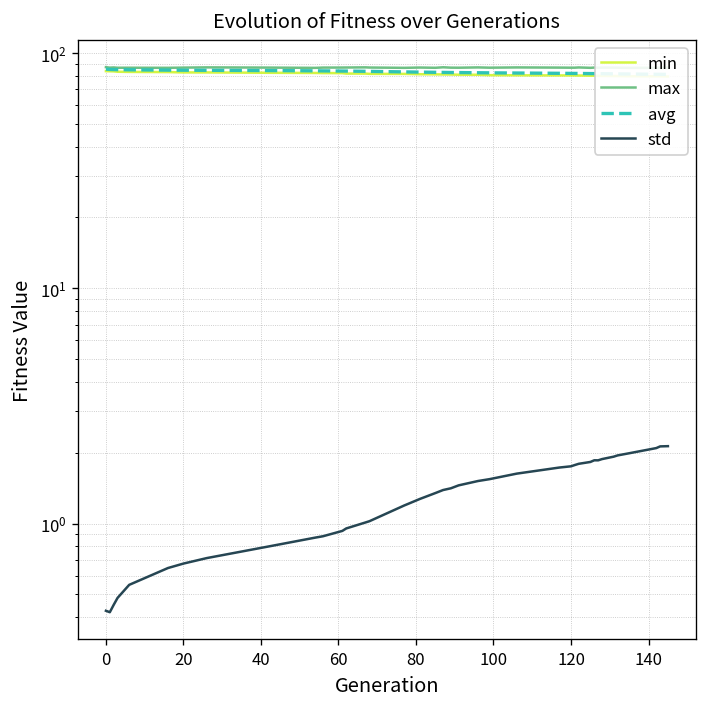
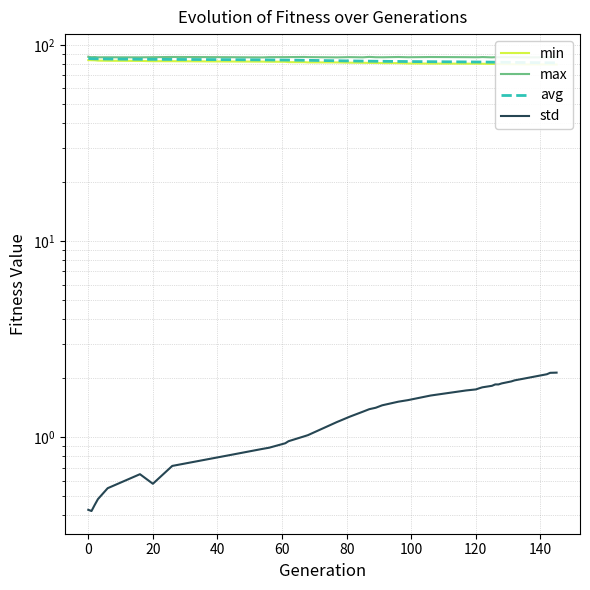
std, 20: 0.68 -> 0.58
